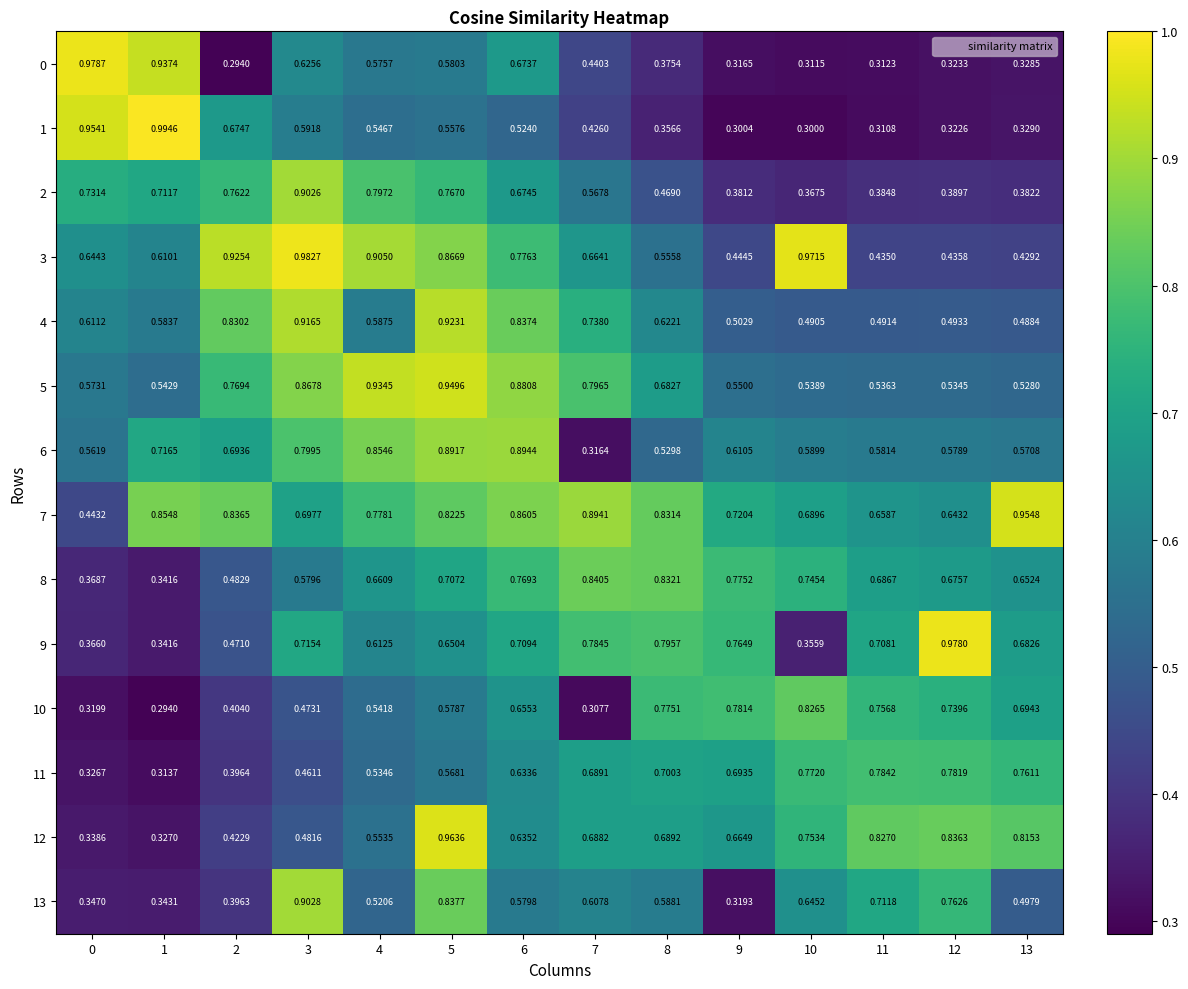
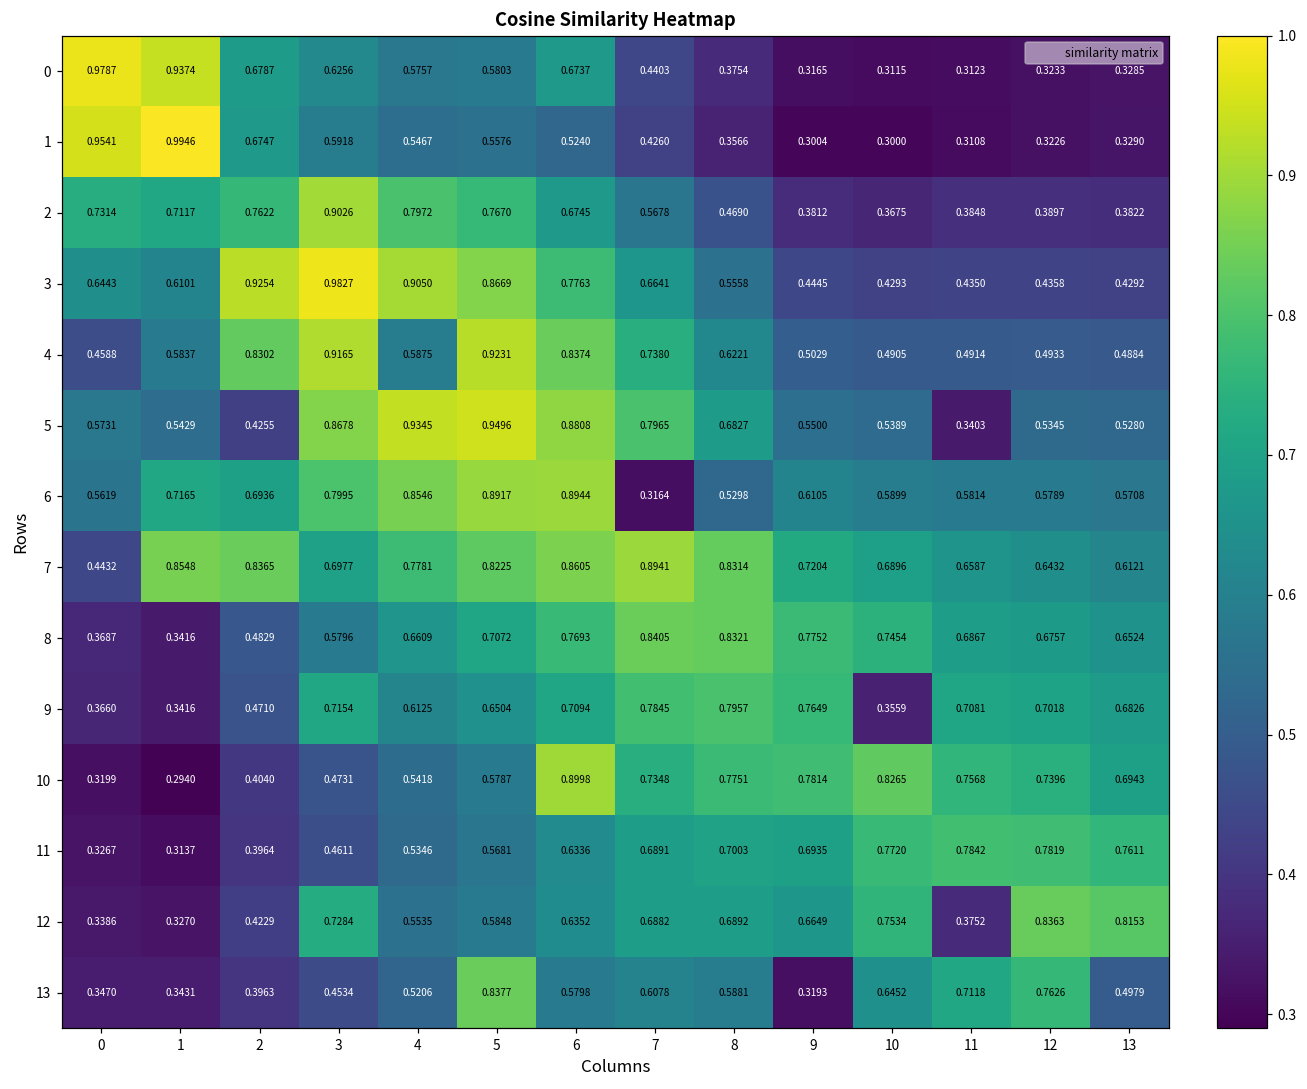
0, 2: 0.2940 -> 0.6787
3, 10: 0.9715 -> 0.4293
4, 0: 0.6112 -> 0.4588
5, 2: 0.7694 -> 0.4255
5, 11: 0.5363 -> 0.3403
7, 13: 0.9548 -> 0.6121
9, 12: 0.9780 -> 0.7018
10, 6: 0.6553 -> 0.8998
10, 7: 0.3077 -> 0.7348
12, 3: 0.4816 -> 0.7284
12, 5: 0.9636 -> 0.5848
12, 11: 0.8270 -> 0.3752
13, 3: 0.9028 -> 0.4534
